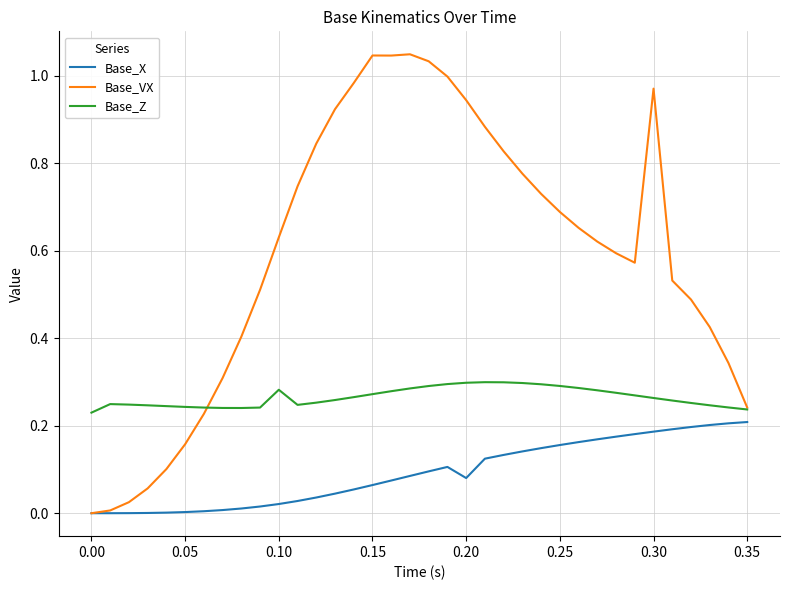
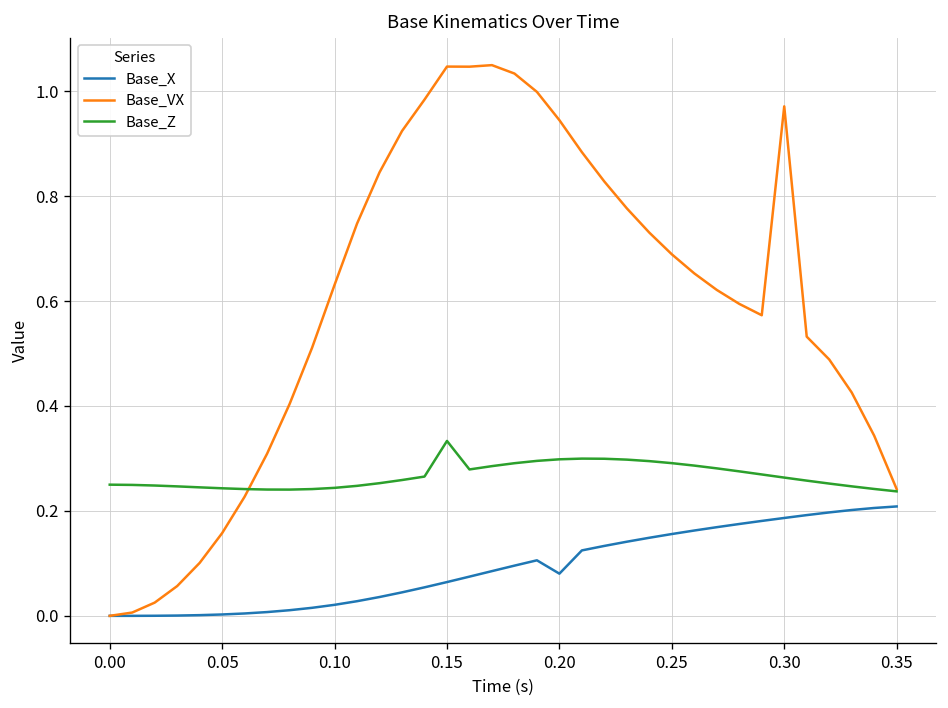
Base_Z, 0.00: 0.23 -> 0.25
Base_Z, 0.10: 0.28 -> 0.24
Base_Z, 0.15: 0.27 -> 0.33
